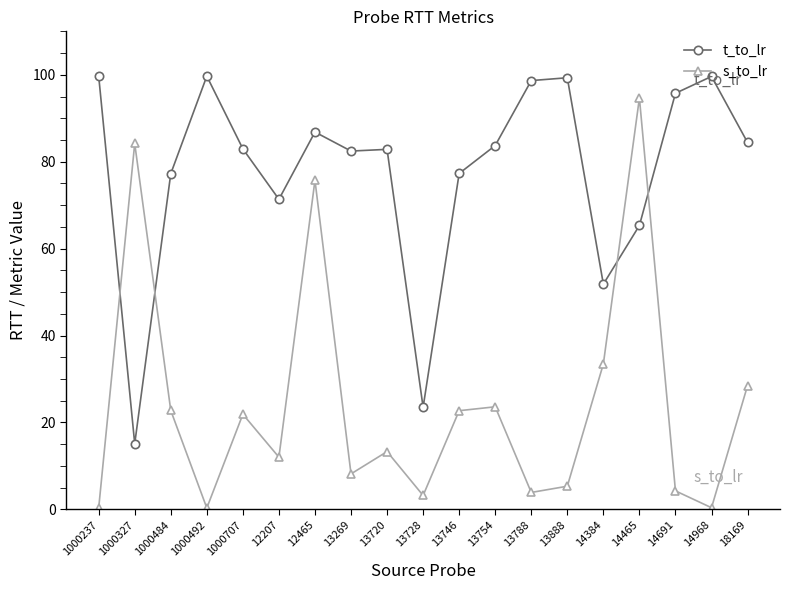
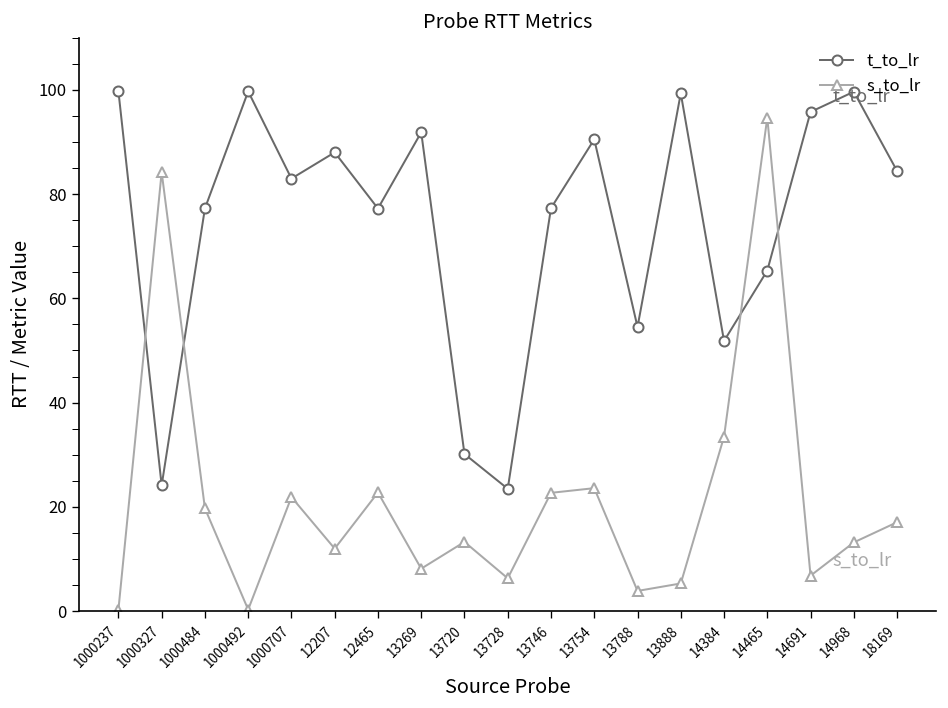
t_to_lr, 1000327: 15 -> 24
s_to_lr, 1000484: 23 -> 20
t_to_lr, 12207: 71 -> 88
t_to_lr, 12465: 87 -> 77
s_to_lr, 12465: 76 -> 23
t_to_lr, 13269: 82 -> 92
t_to_lr, 13720: 83 -> 30
s_to_lr, 13728: 3 -> 6
t_to_lr, 13754: 84 -> 90
t_to_lr, 13788: 99 -> 55
s_to_lr, 14691: 4 -> 7
s_to_lr, 14968: 0 -> 13
s_to_lr, 18169: 28 -> 17
